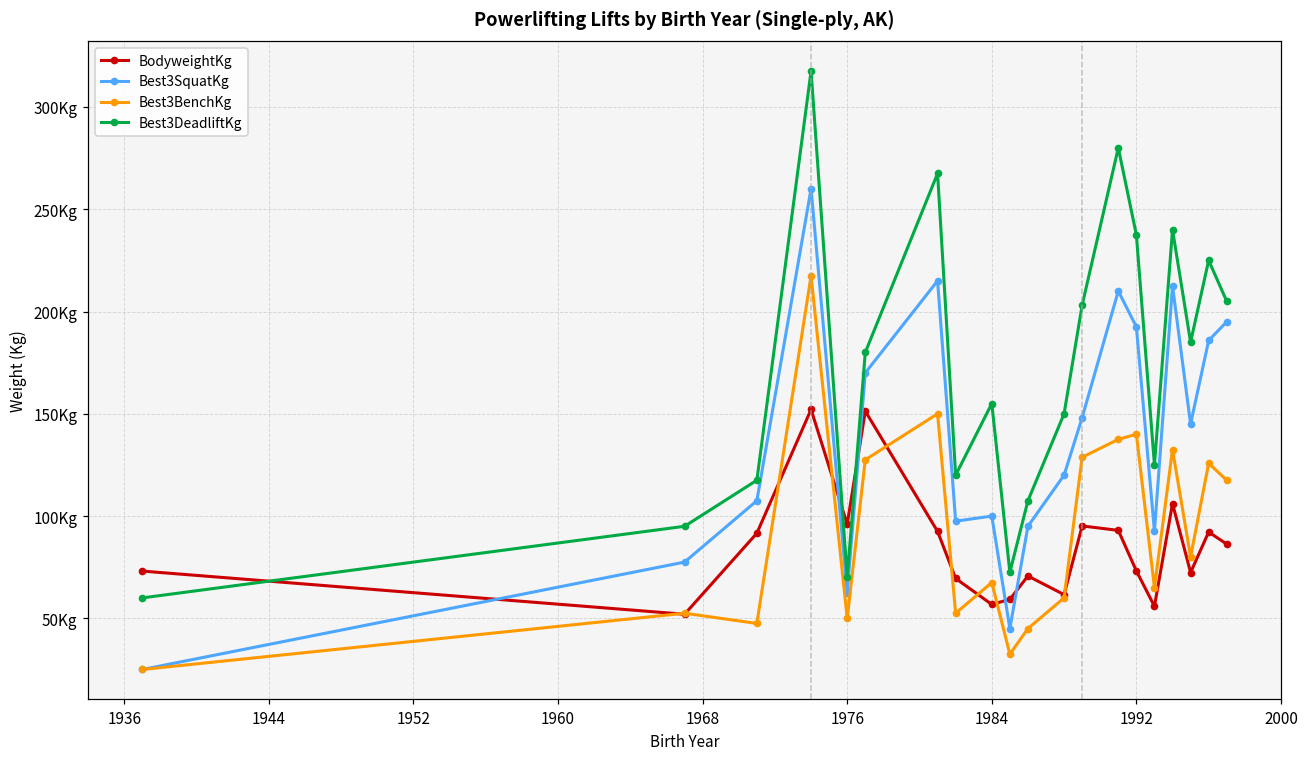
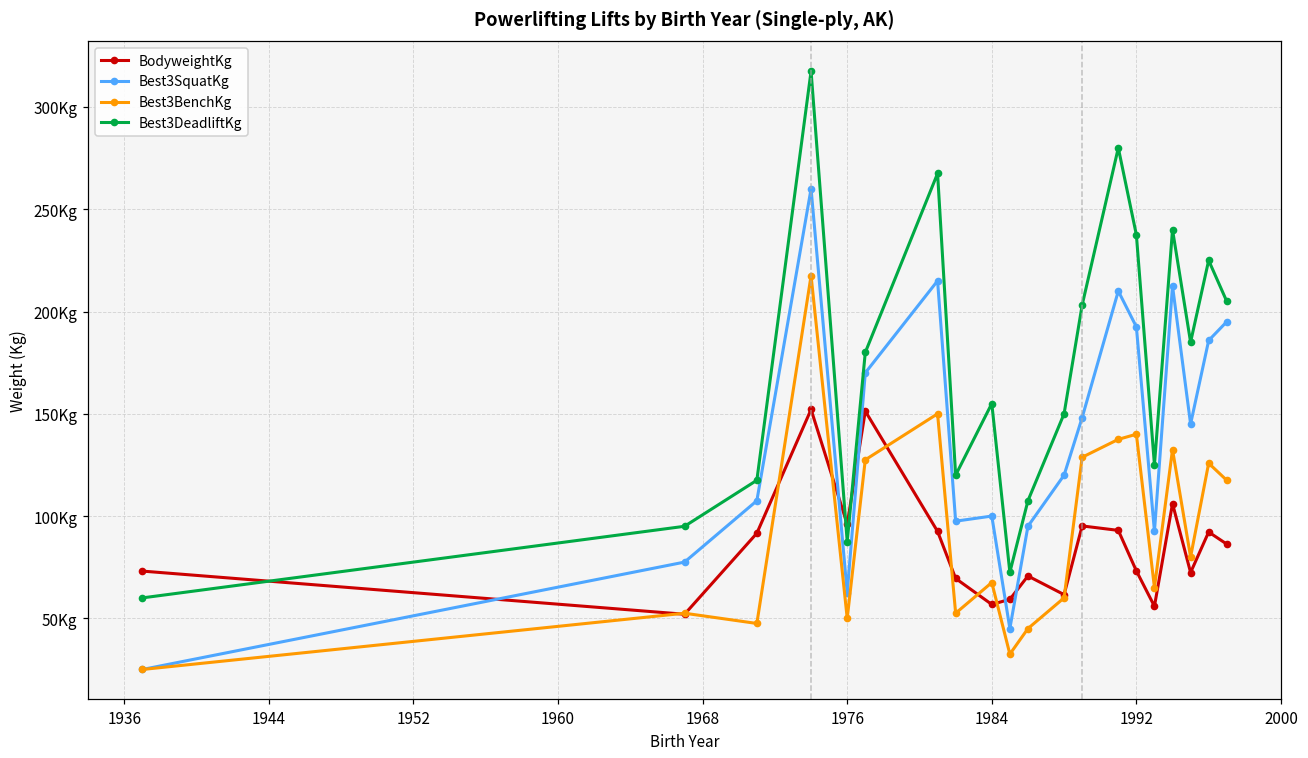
Best3DeadliftKg, 1976: 70Kg -> 88Kg
